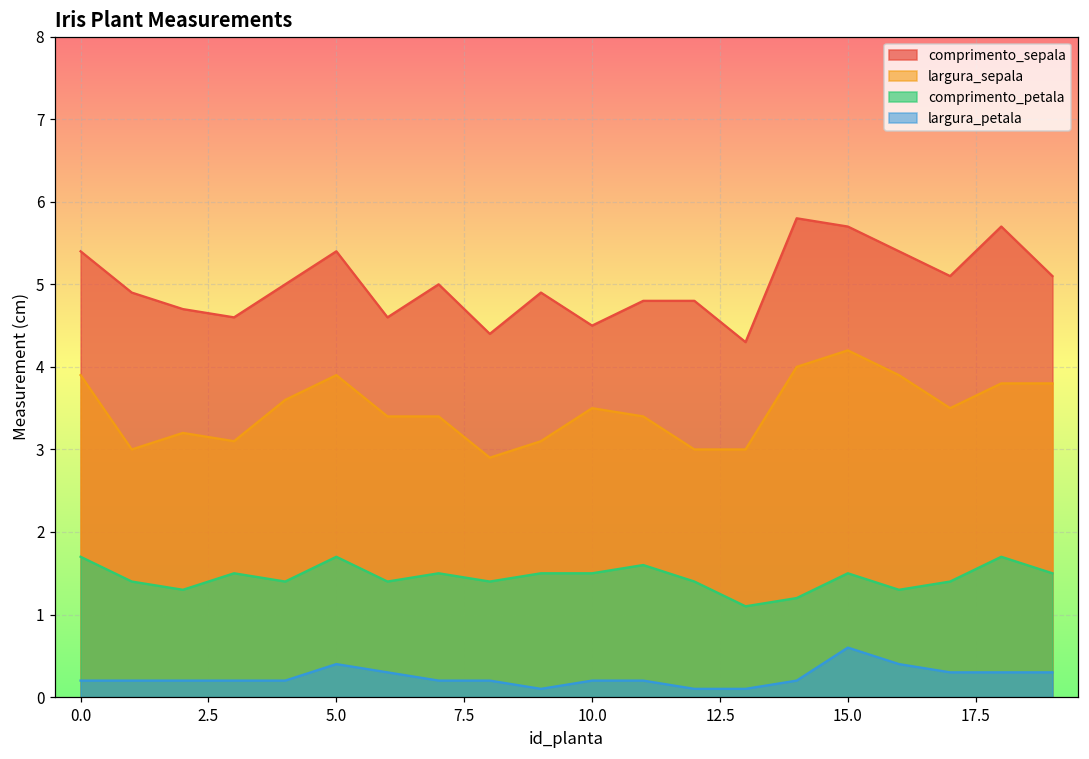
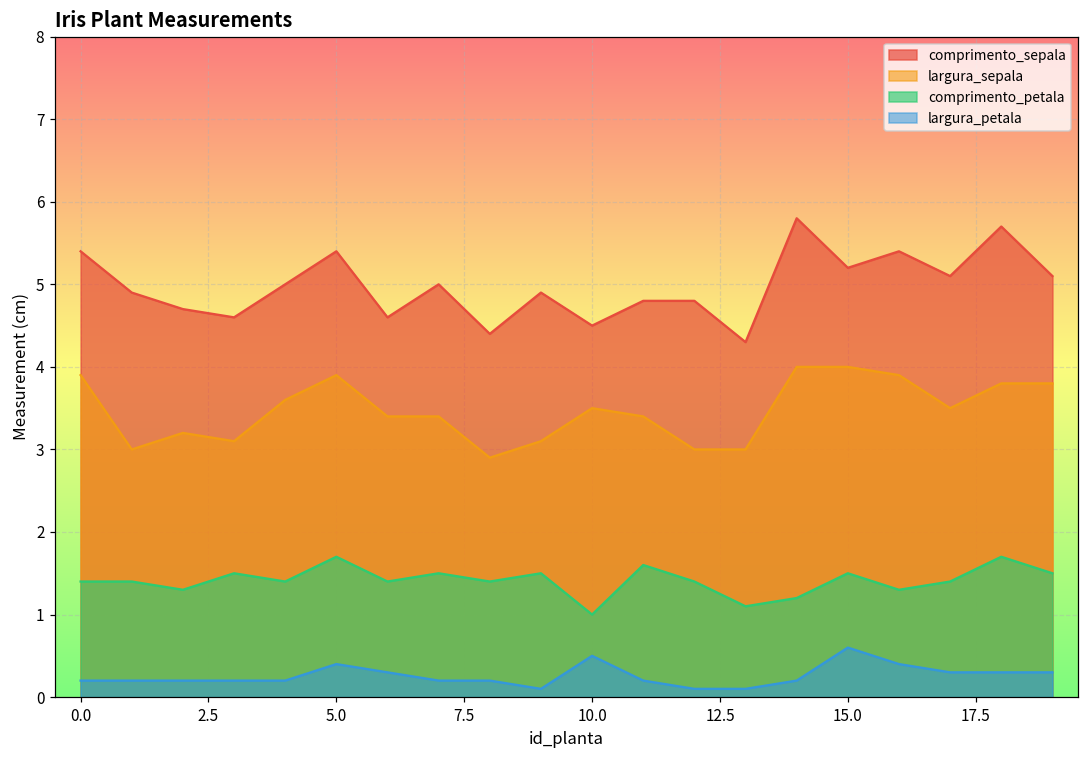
comprimento_petala, 0.0: 1.7 -> 1.4
comprimento_petala, 10.0: 1.5 -> 1.0
largura_petala, 10.0: 0.2 -> 0.5
comprimento_sepala, 15.0: 5.7 -> 5.2
largura_sepala, 15.0: 4.2 -> 4.0
